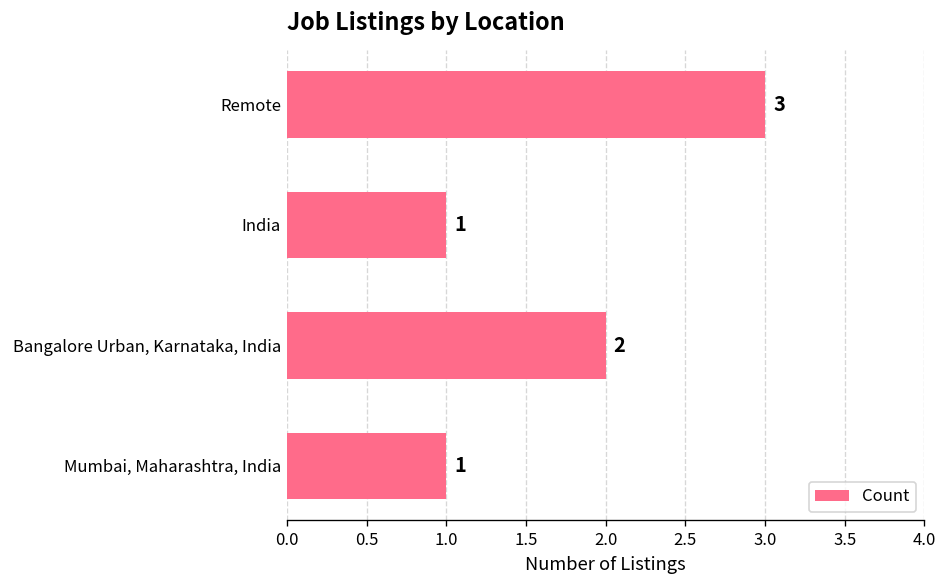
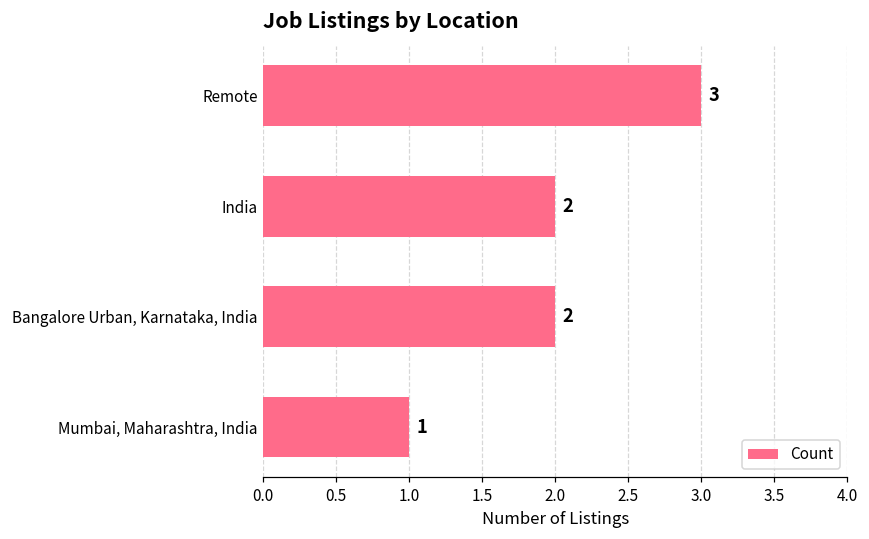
India: 1 -> 2
